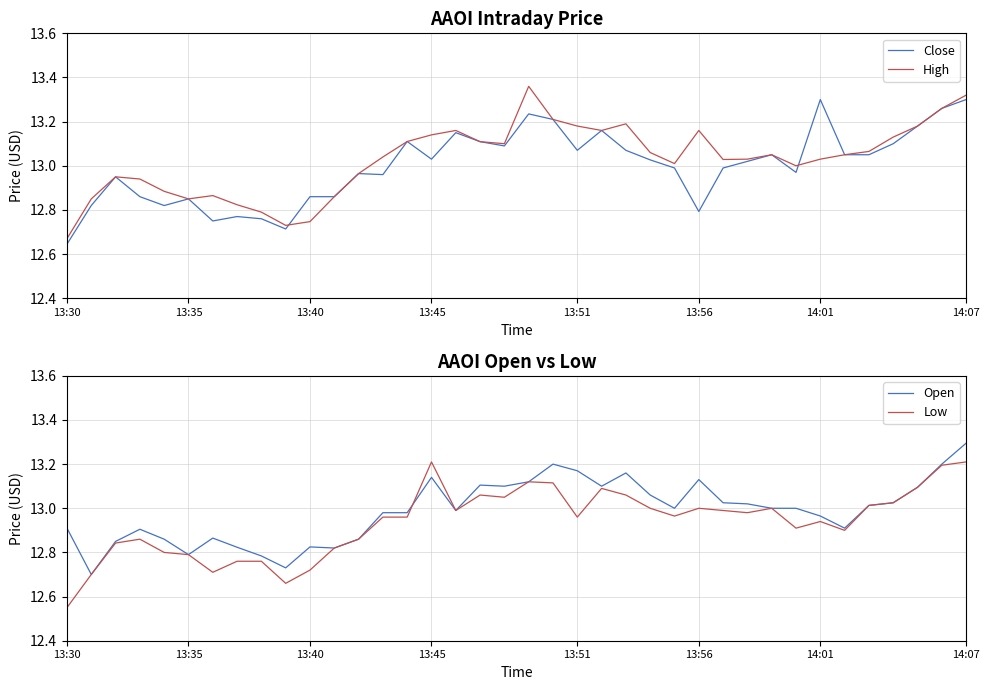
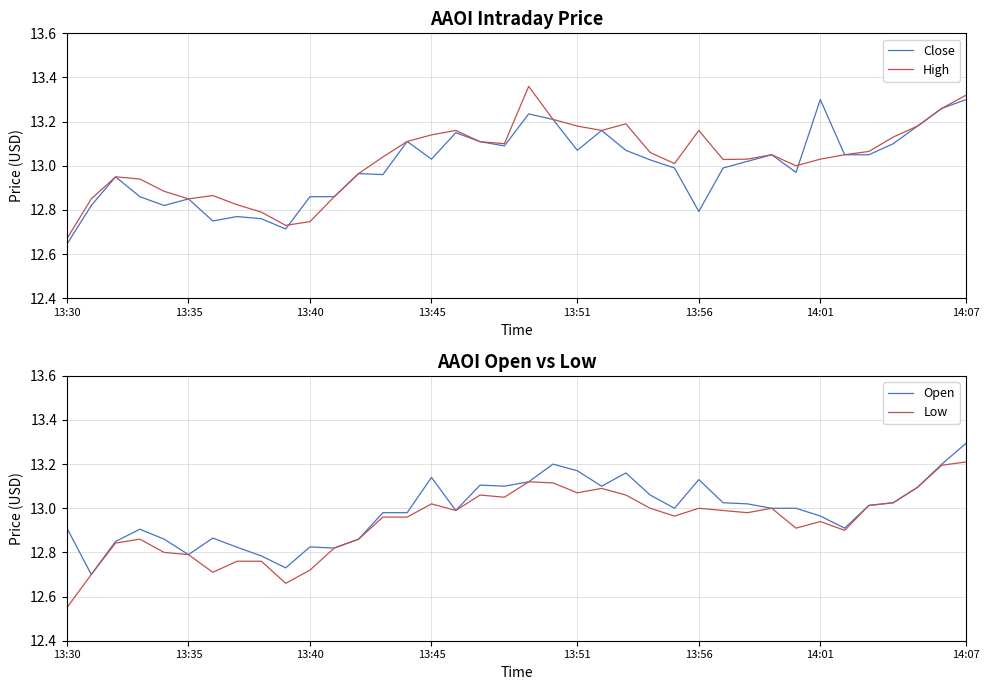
AAOI Open vs Low, Low, 13:45: 13.21 -> 13.02
AAOI Open vs Low, Low, 13:51: 12.96 -> 13.07
